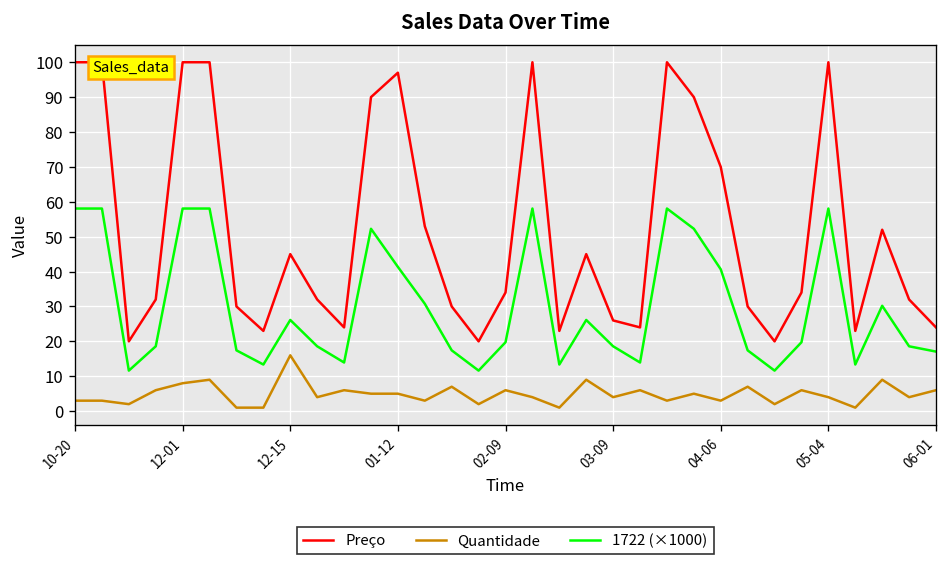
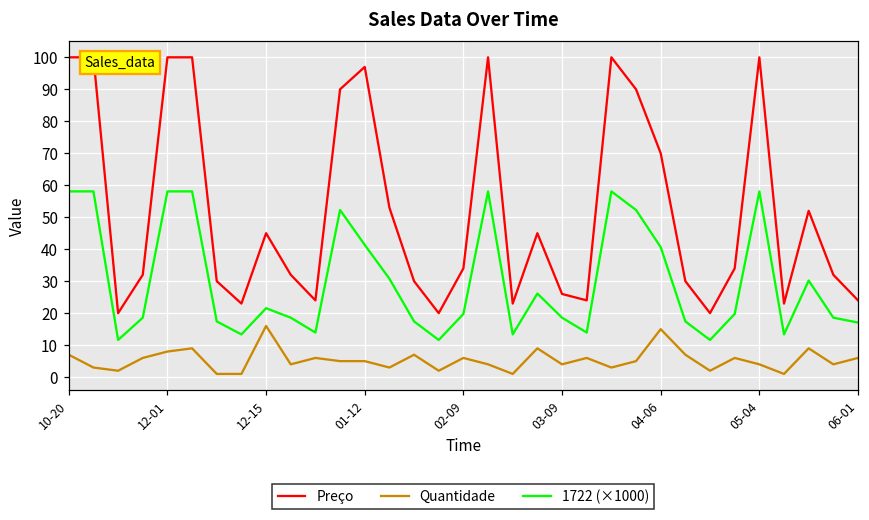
Quantidade, 10-20: 3 -> 7
1722 (×1000), 12-15: 26 -> 22
Quantidade, 04-06: 3 -> 15
